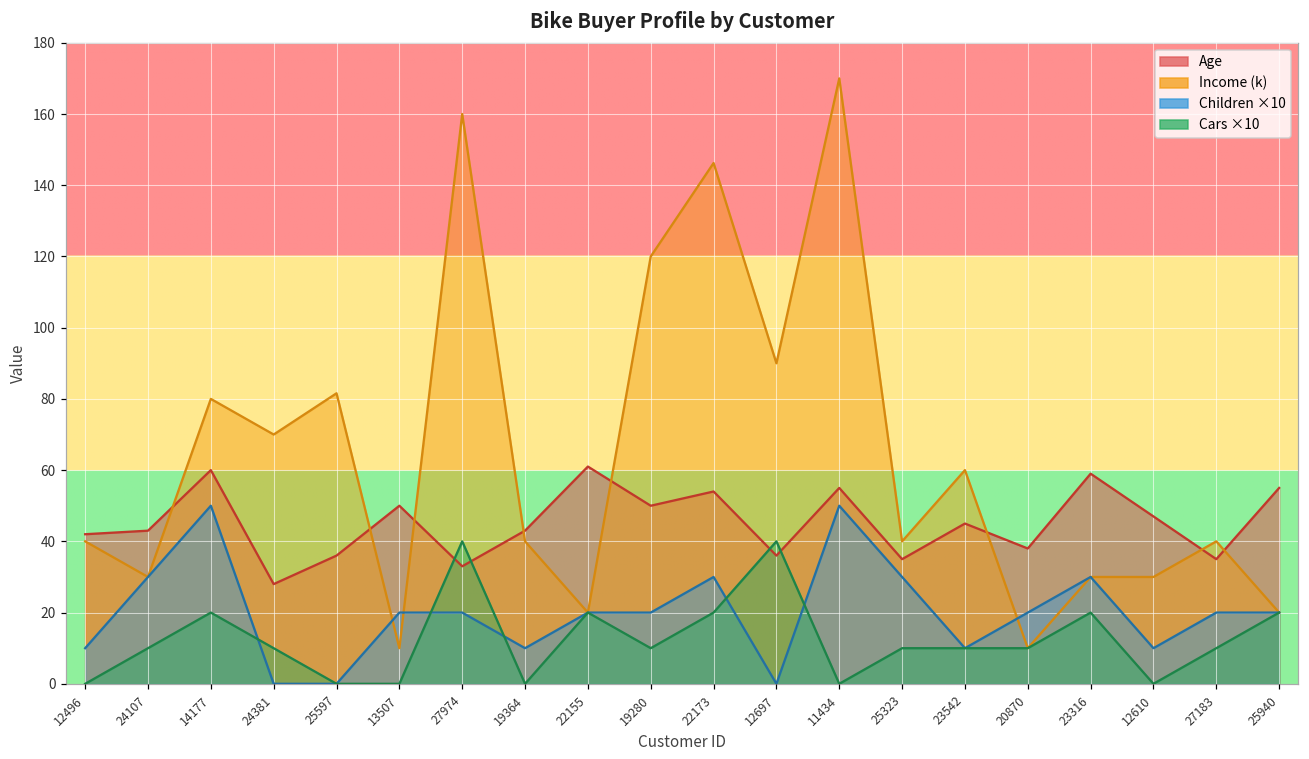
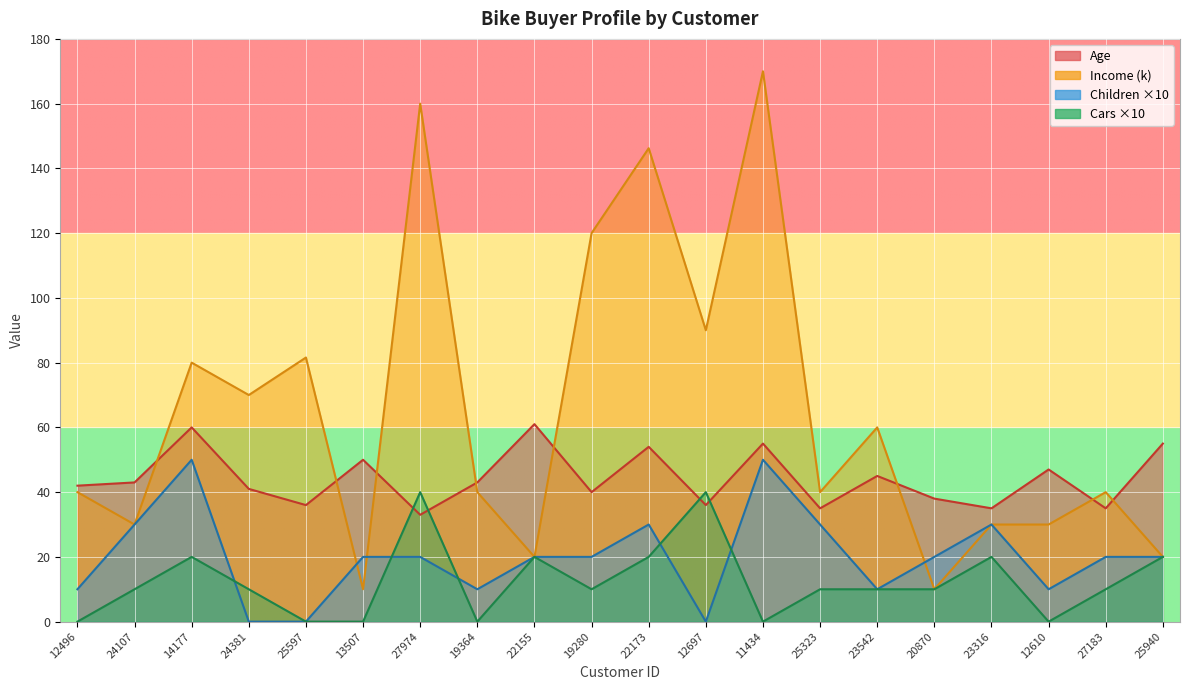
Age, 24381: 28 -> 41
Age, 19280: 50 -> 40
Age, 23316: 59 -> 35
